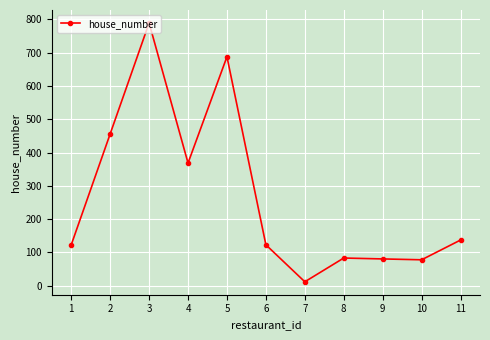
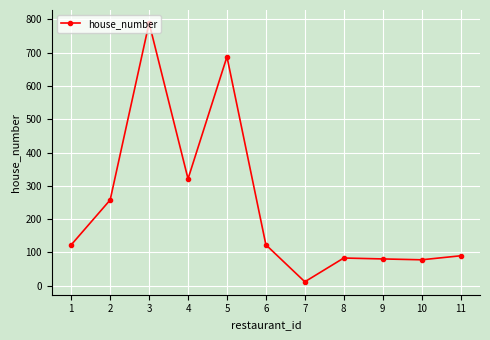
2: 460 -> 260
4: 370 -> 320
11: 140 -> 90
